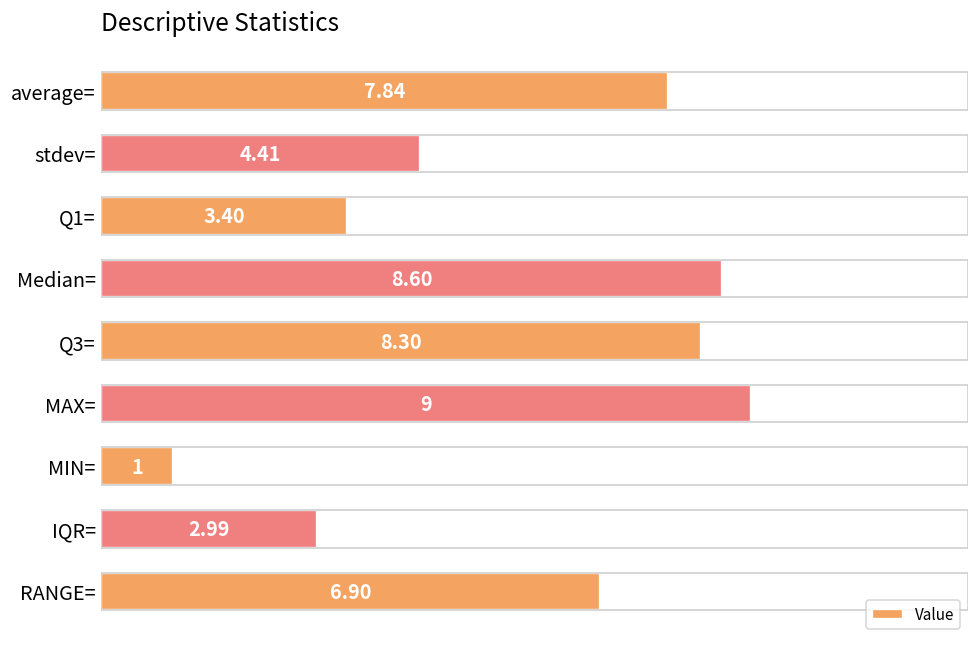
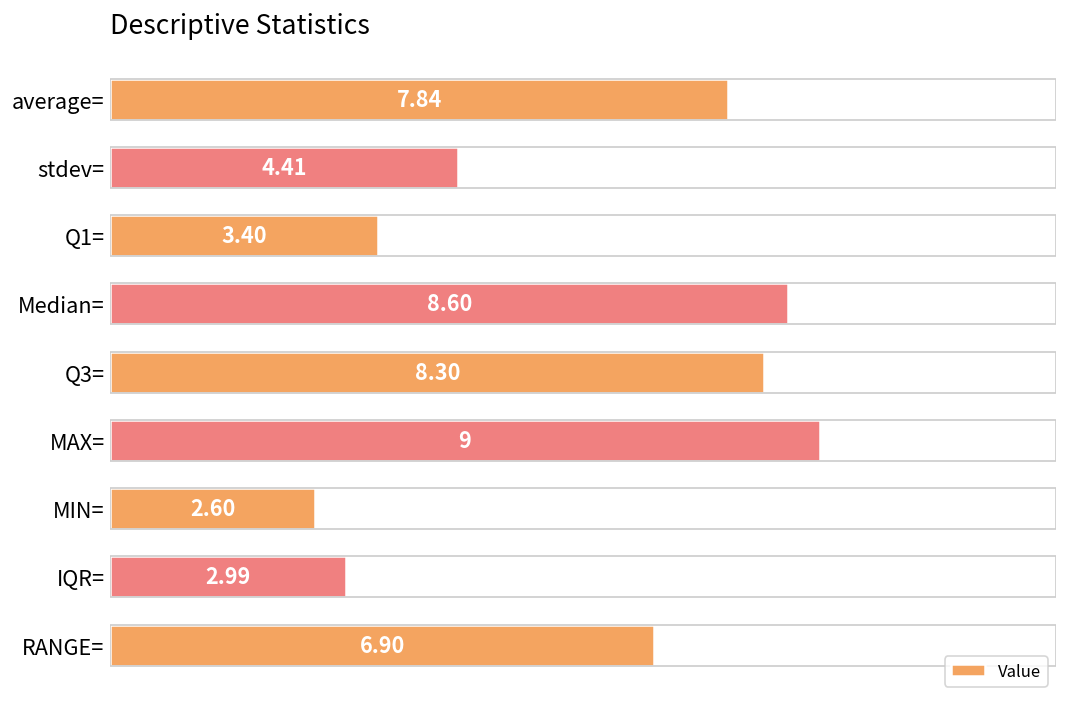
MIN=: 1 -> 2.60
